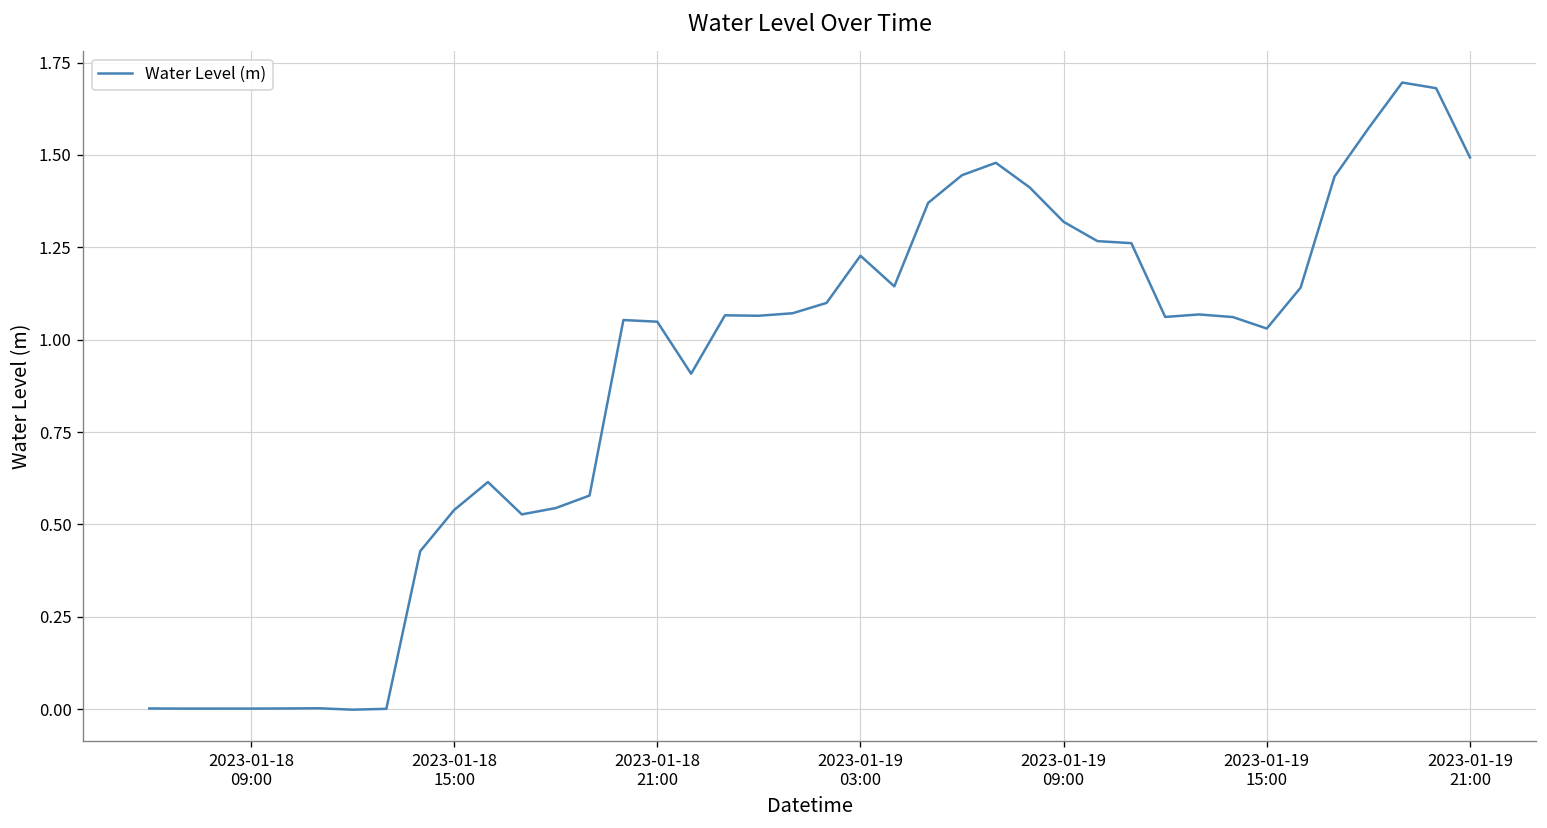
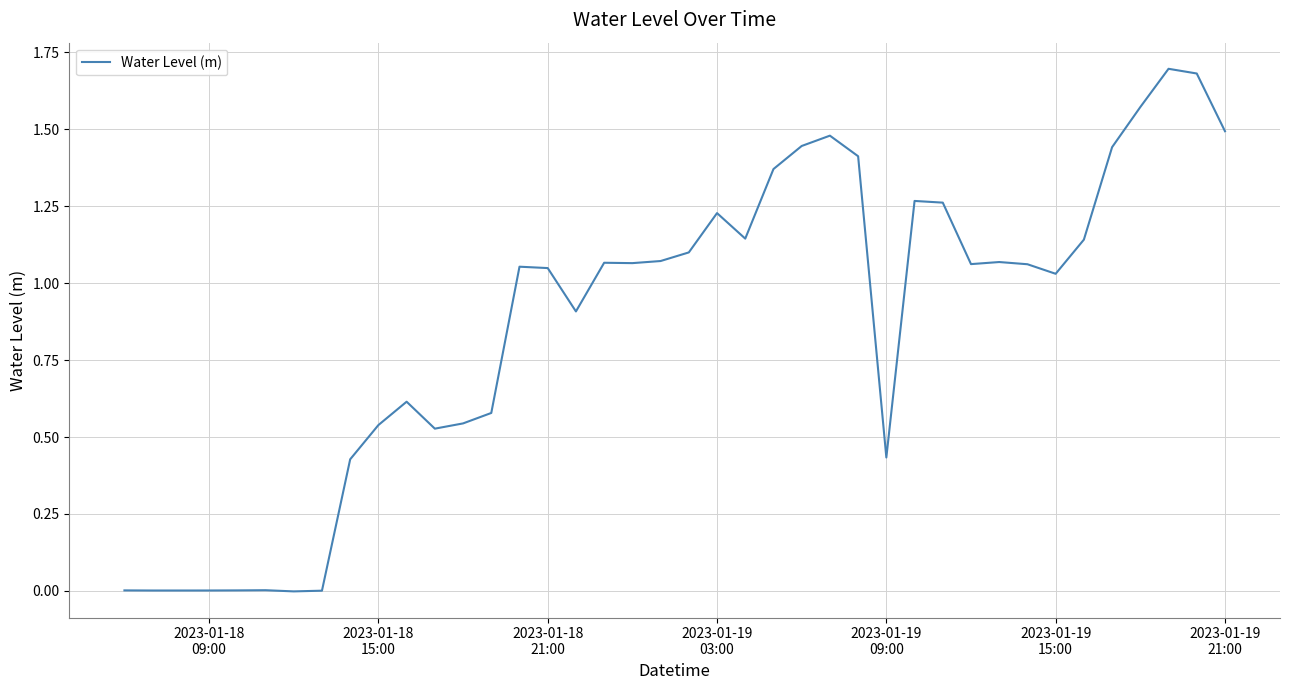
2023-01-19 09:00: 1.32 -> 0.43
